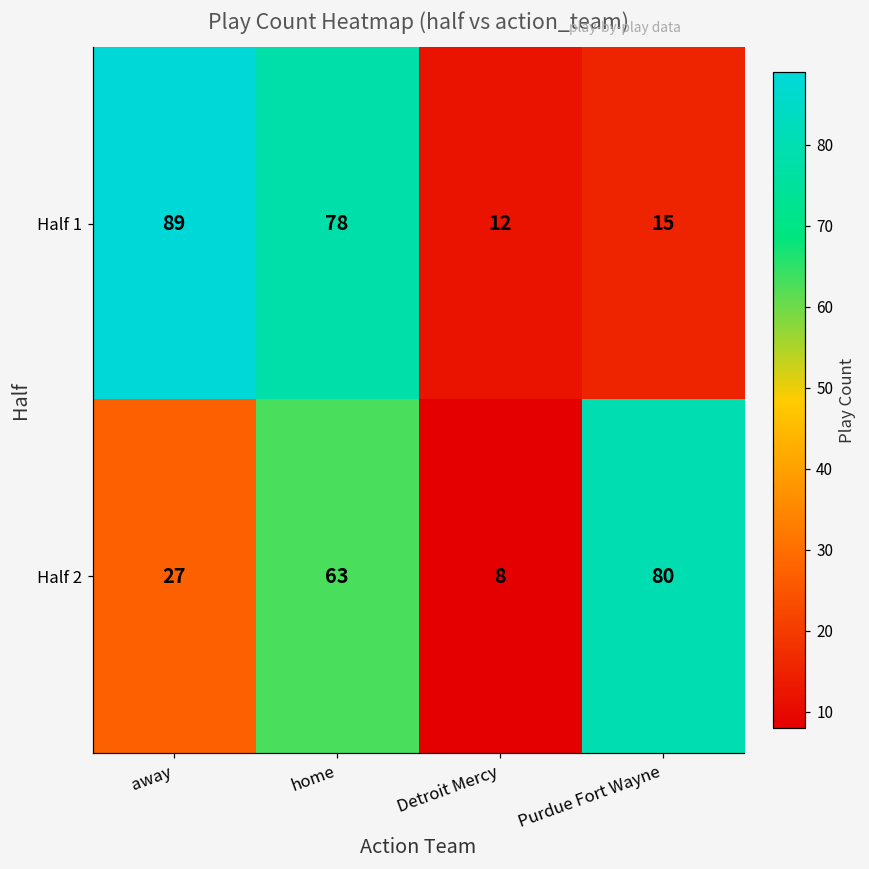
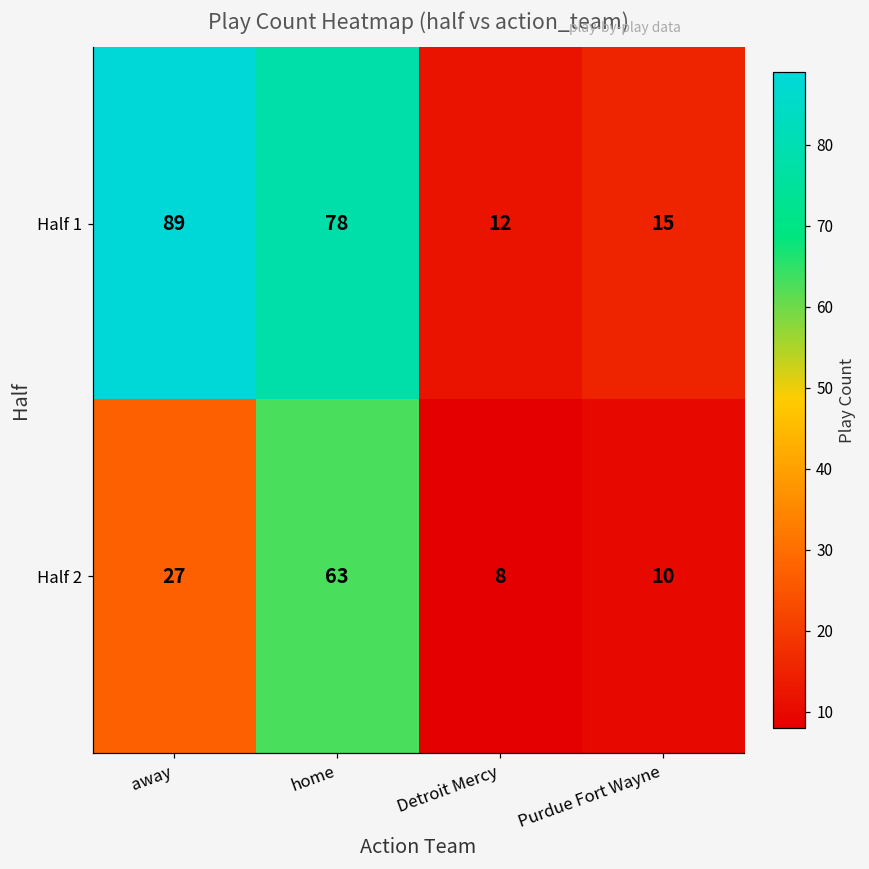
Half 2, Purdue Fort Wayne: 80 -> 10
